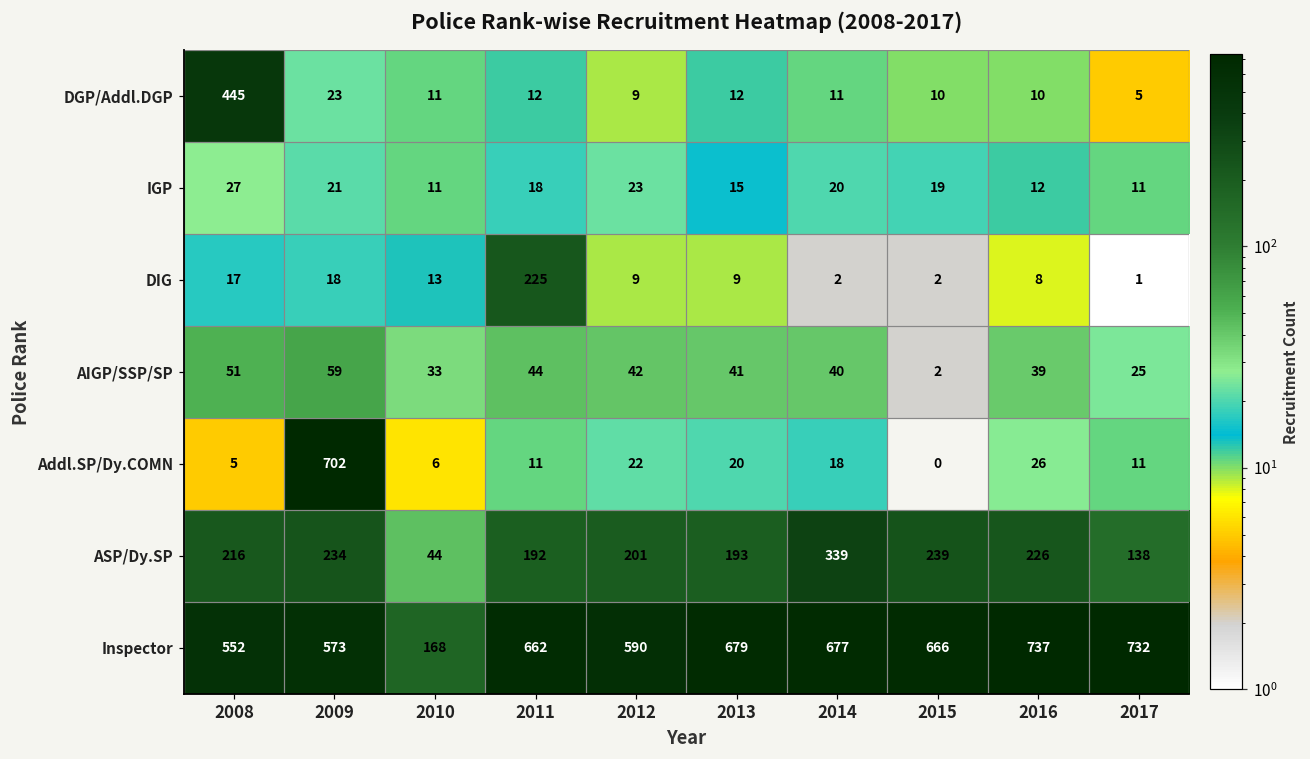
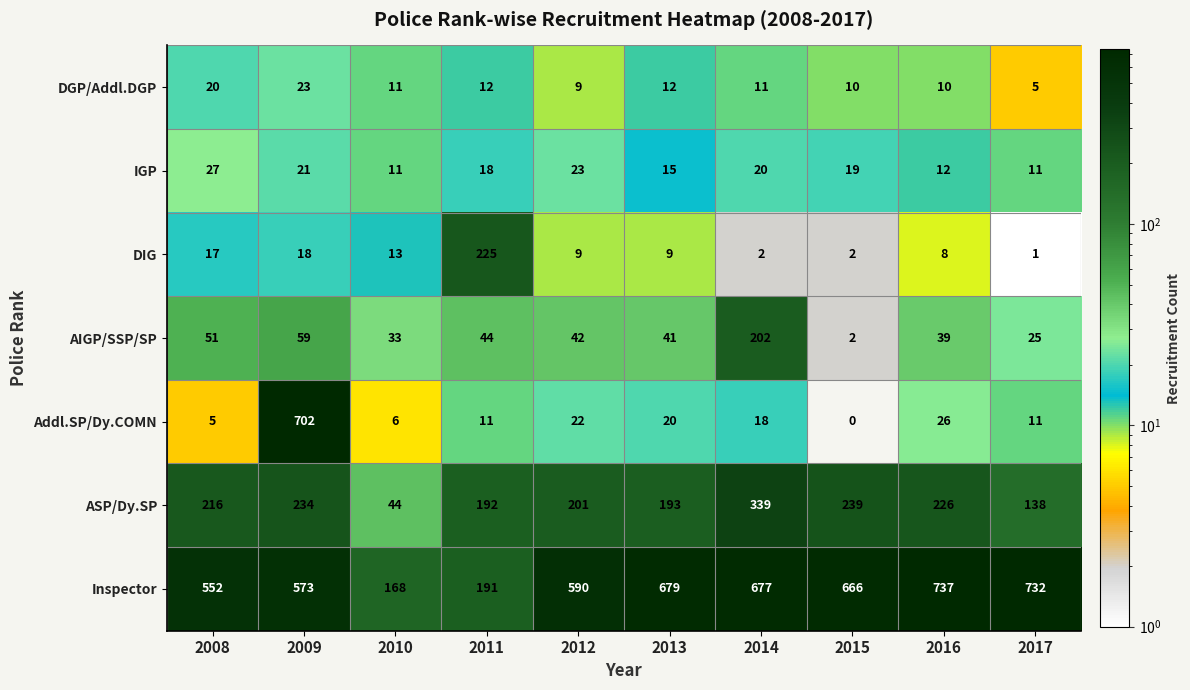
DGP/Addl.DGP, 2008: 445 -> 20
AIGP/SSP/SP, 2014: 40 -> 202
Inspector, 2011: 662 -> 191
